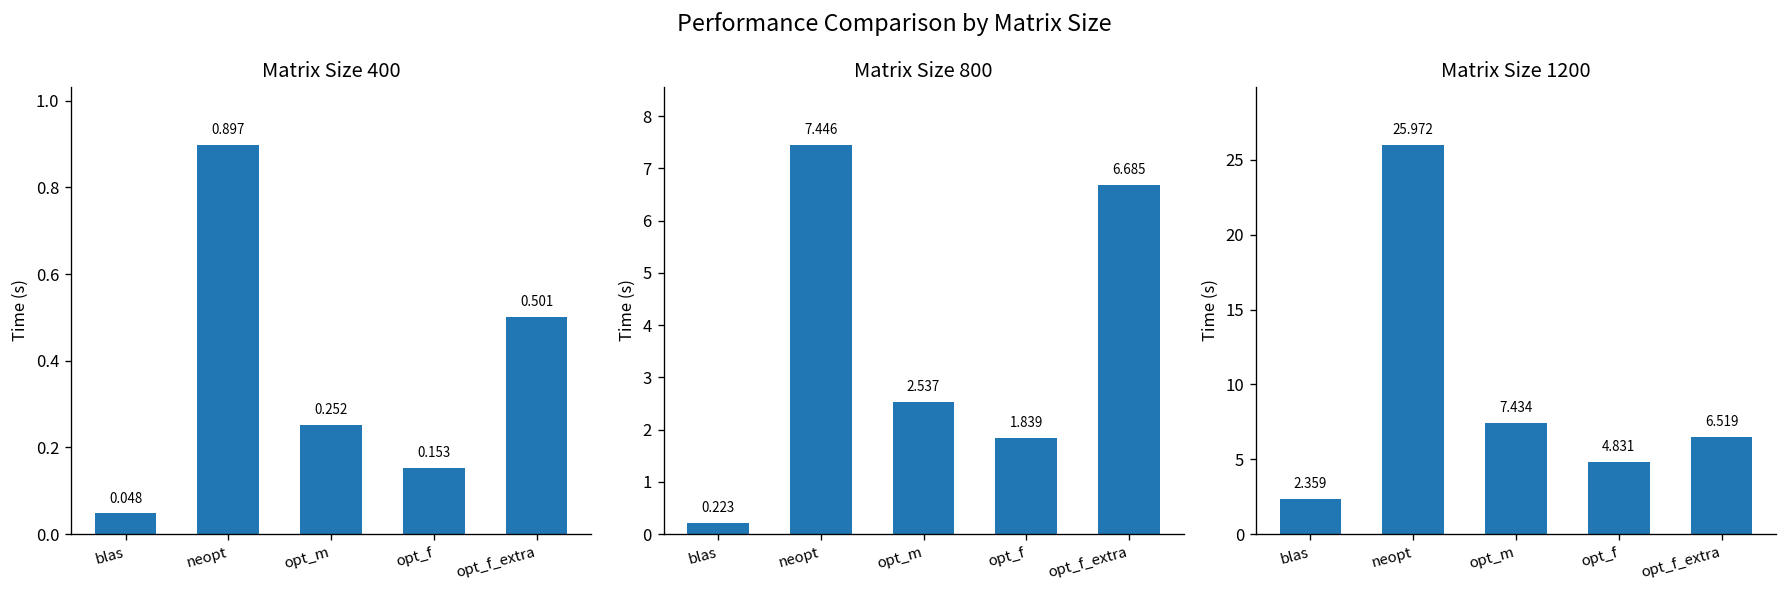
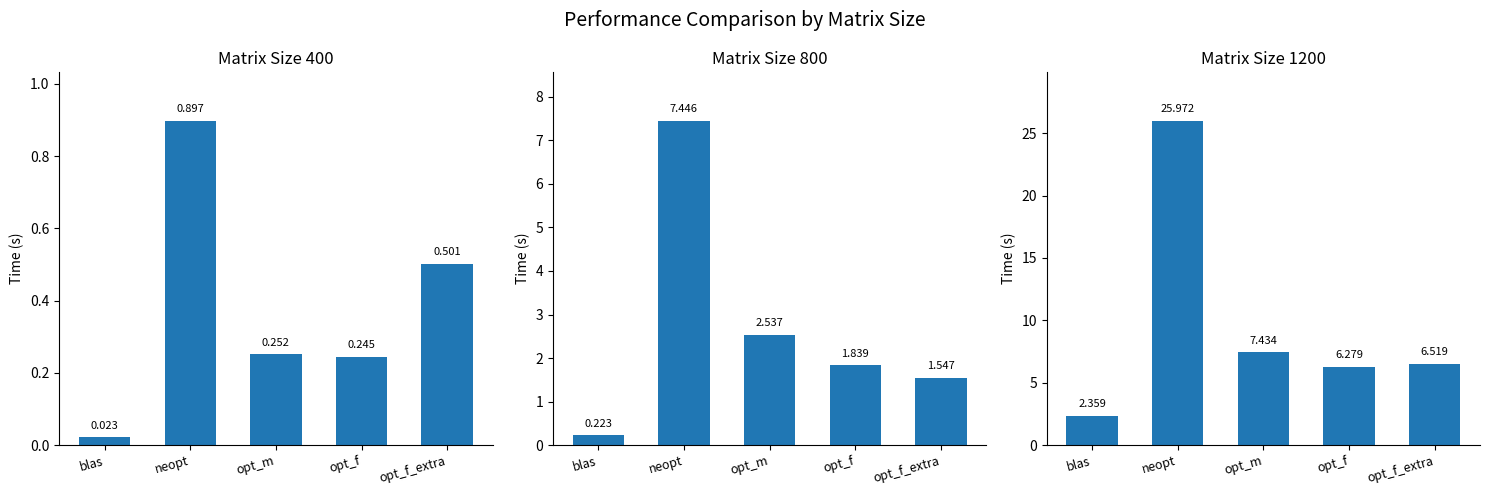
Matrix Size 400, blas: 0.048 -> 0.023
Matrix Size 400, opt_f: 0.153 -> 0.245
Matrix Size 800, opt_f_extra: 6.685 -> 1.547
Matrix Size 1200, opt_f: 4.831 -> 6.279
